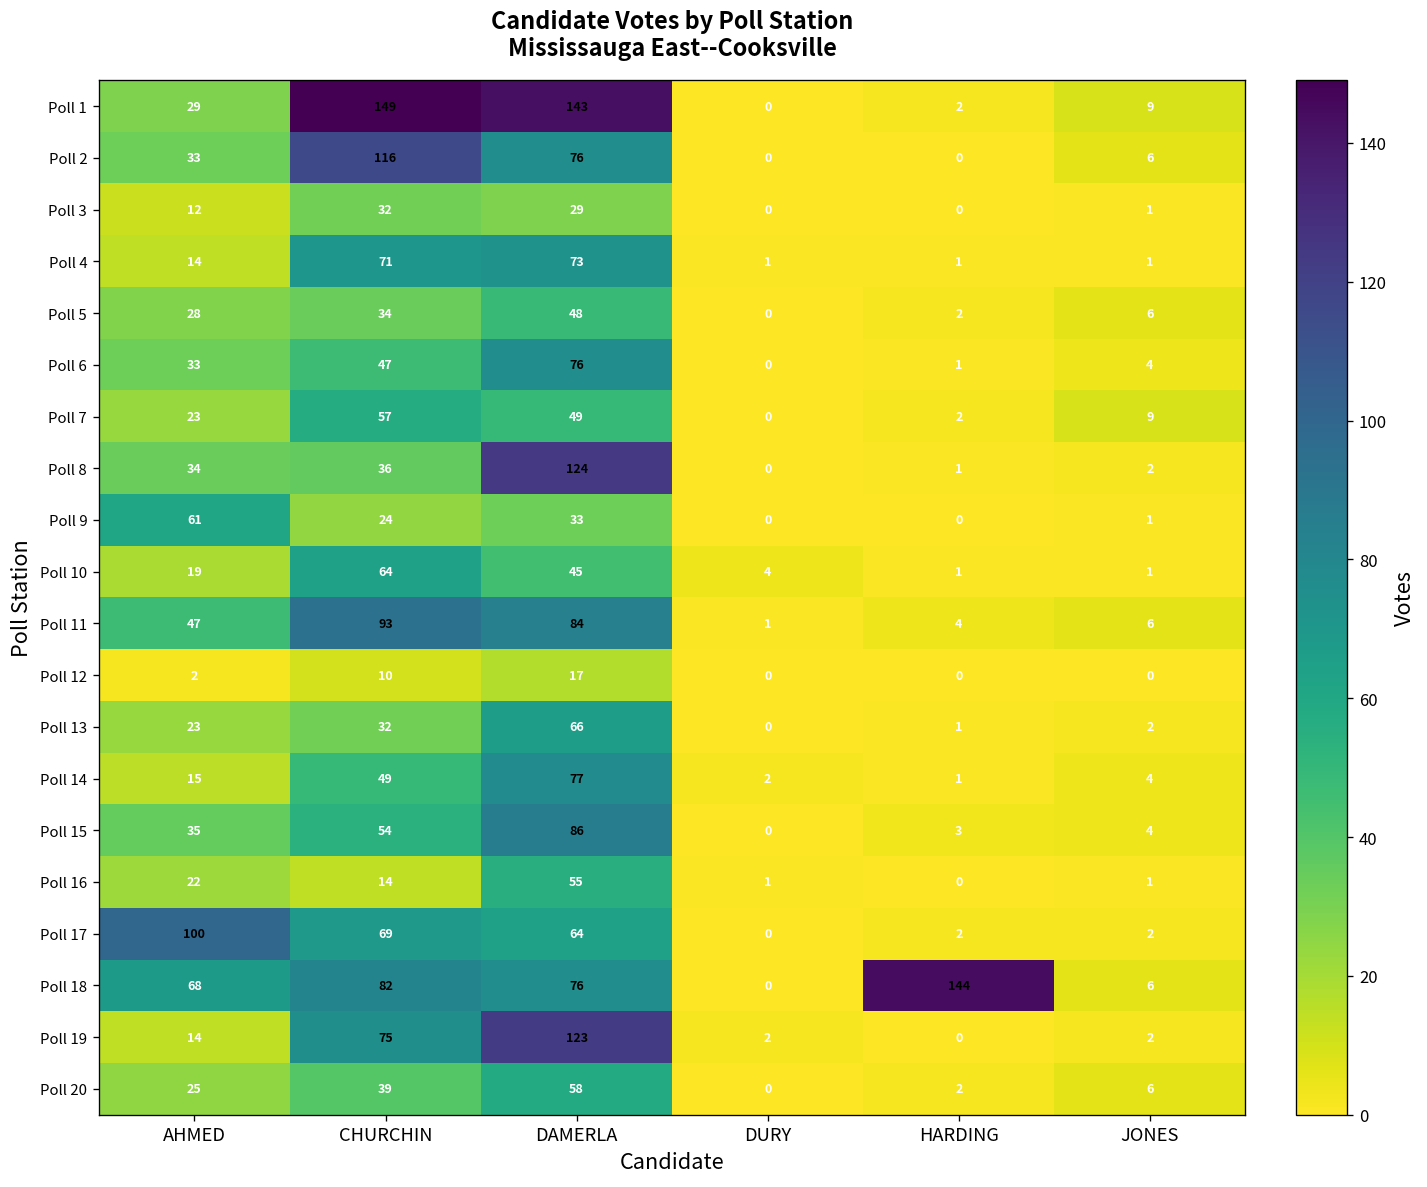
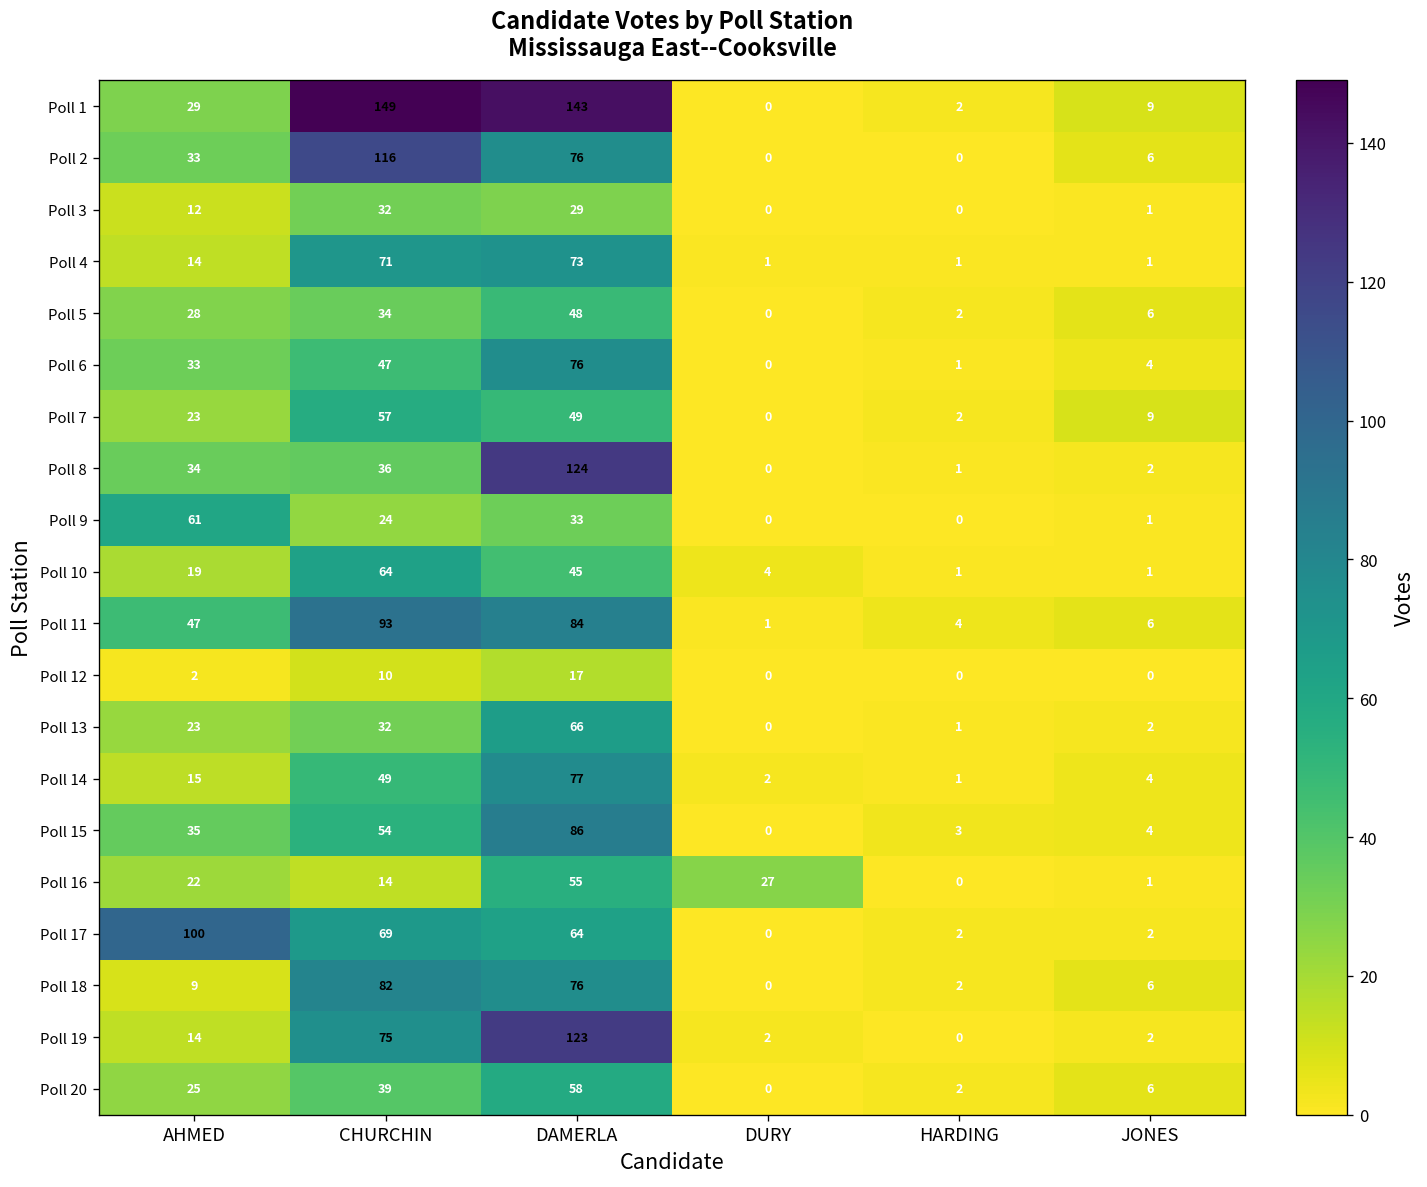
Poll 16, DURY: 1 -> 27
Poll 18, AHMED: 68 -> 9
Poll 18, HARDING: 144 -> 2
